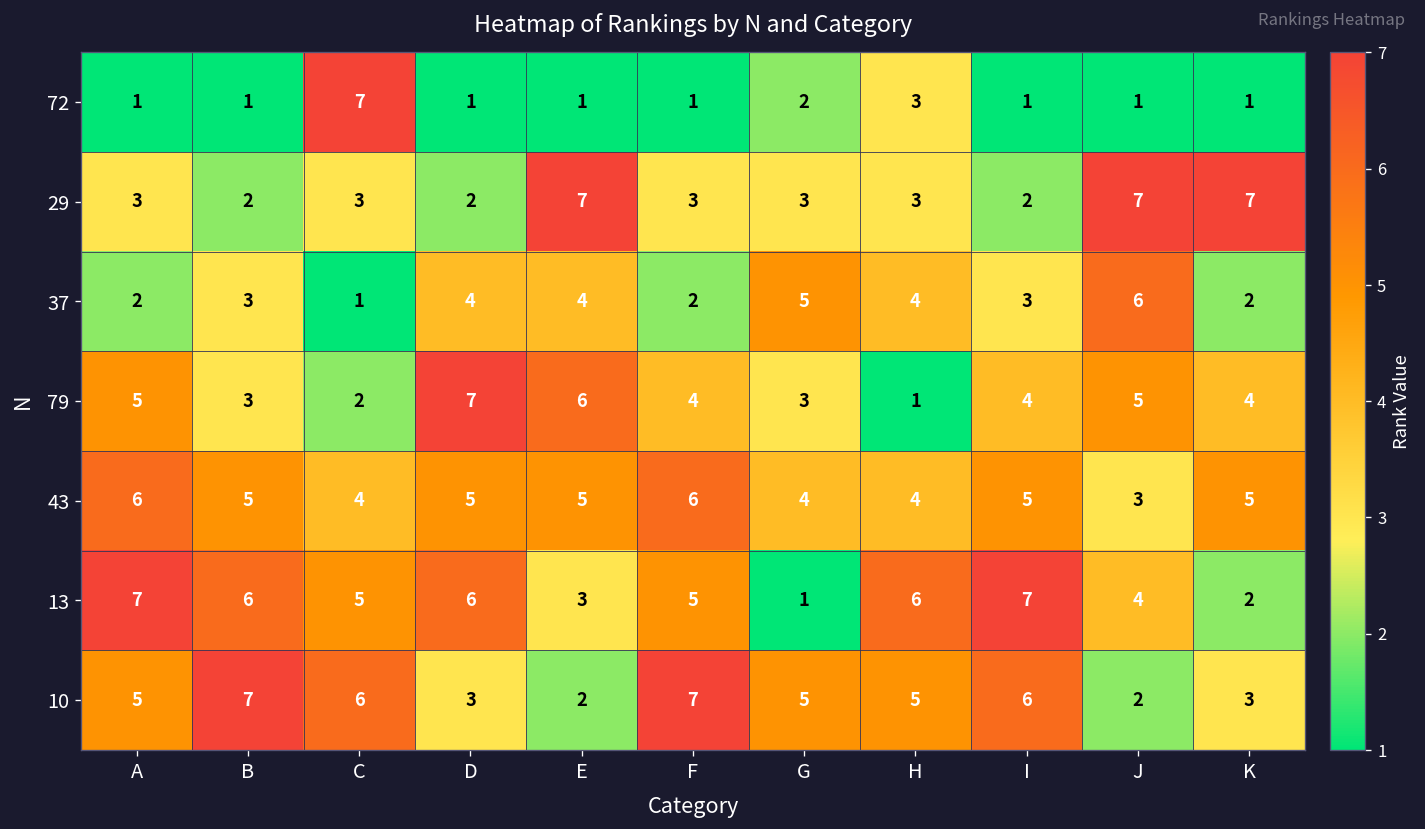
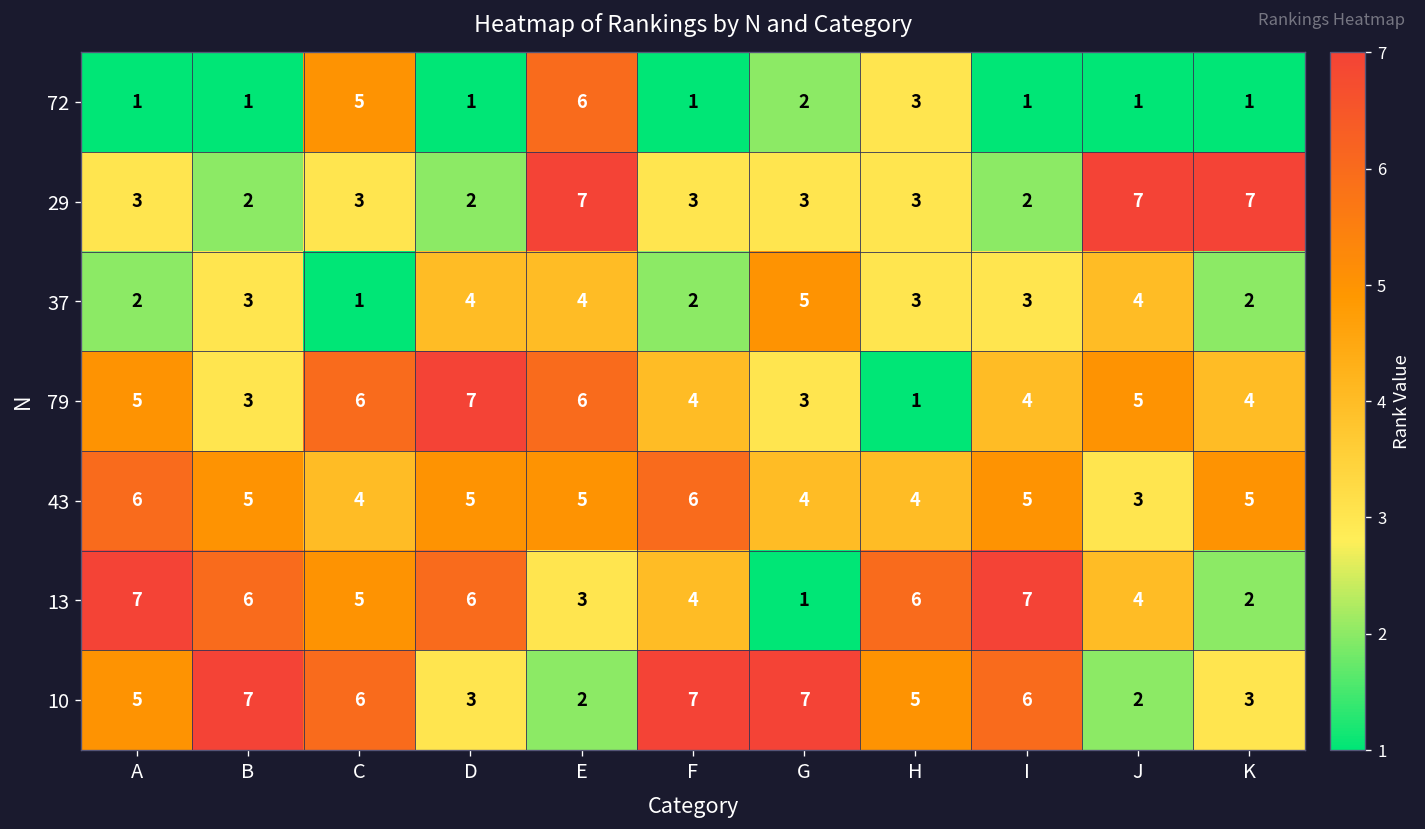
72, C: 7 -> 5
72, E: 1 -> 6
37, H: 4 -> 3
37, J: 6 -> 4
79, C: 2 -> 6
13, F: 5 -> 4
10, G: 5 -> 7
